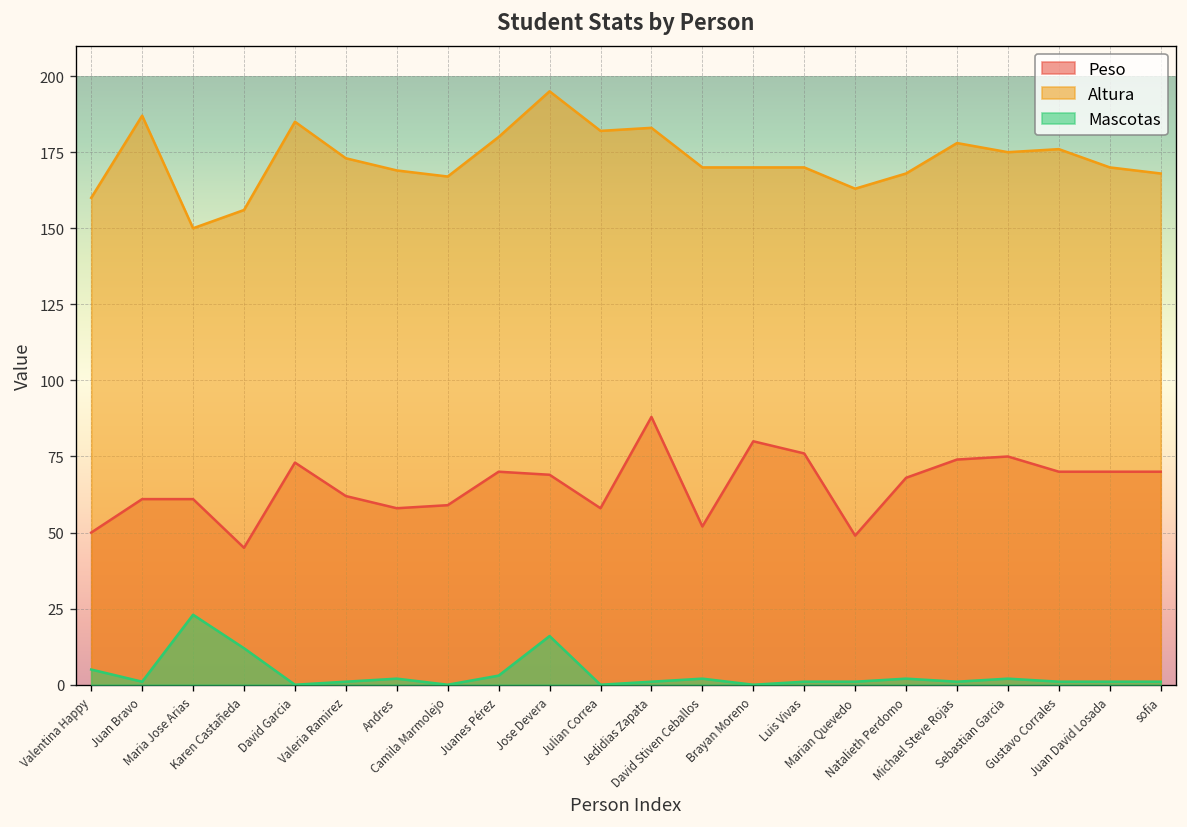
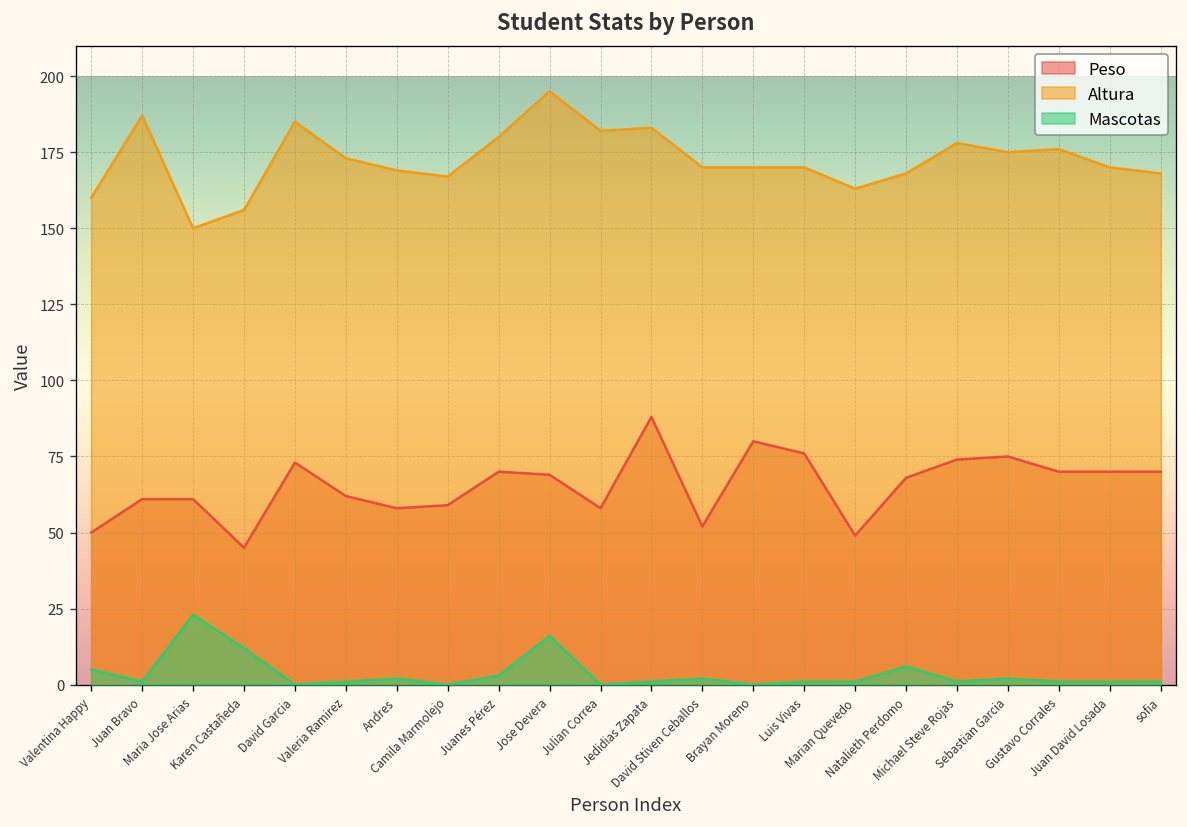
Mascotas, Natalieth Perdomo: 2 -> 6
